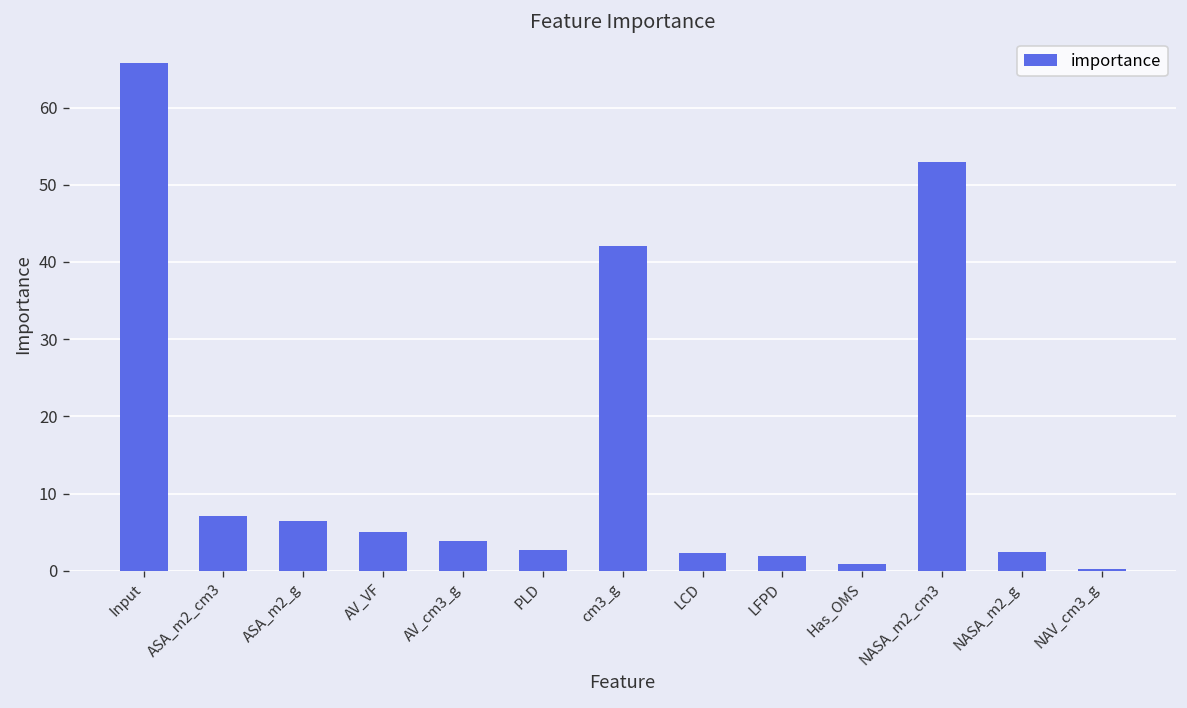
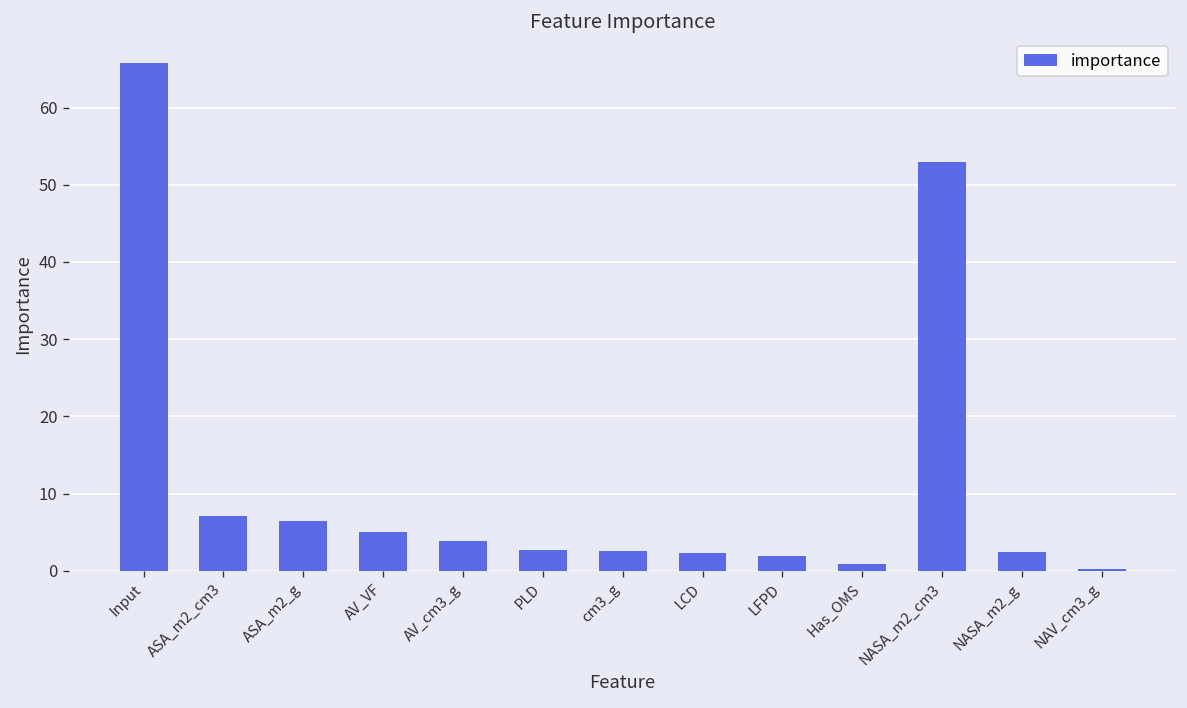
cm3_g: 42 -> 3
